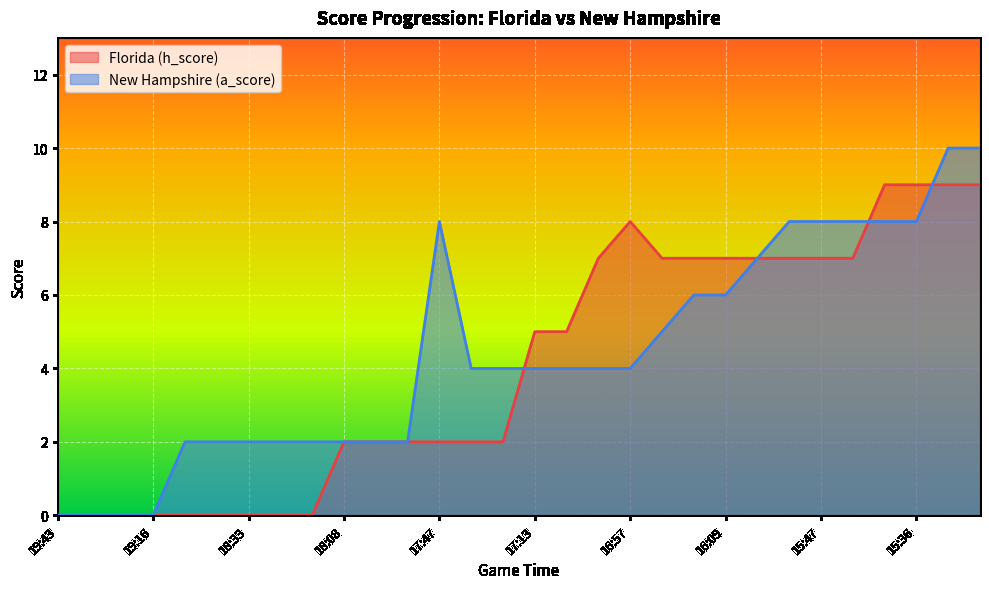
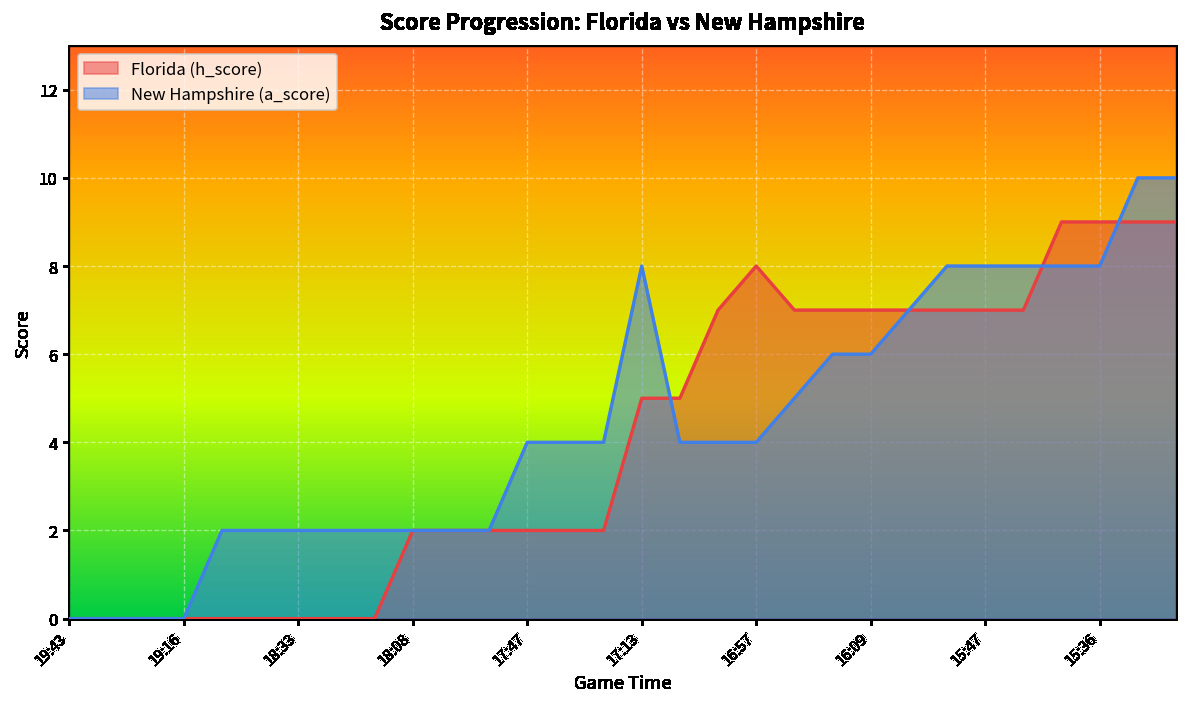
New Hampshire (a_score), 17:47: 8 -> 4
New Hampshire (a_score), 17:13: 4 -> 8
